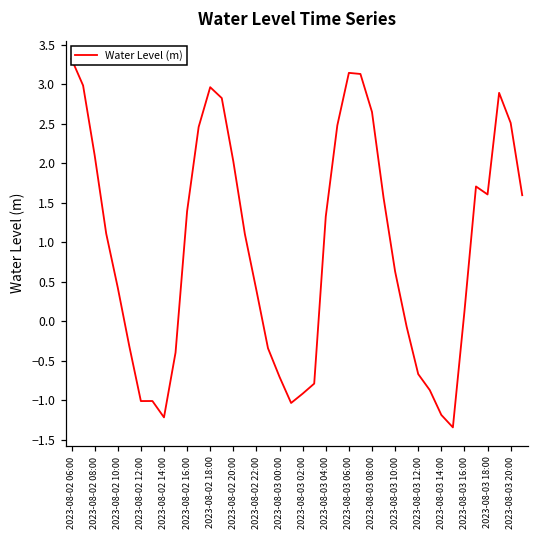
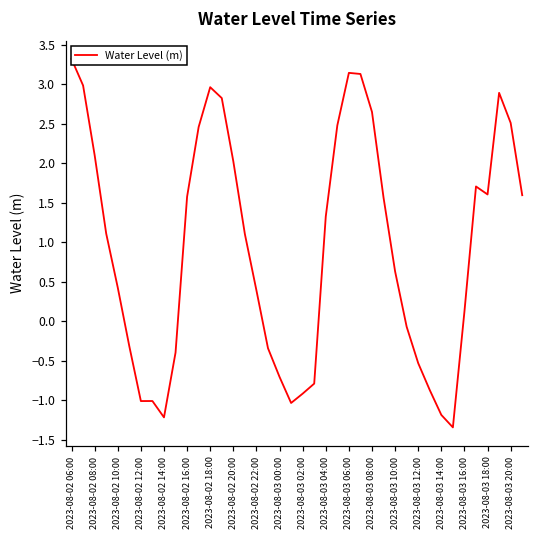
2023-08-02 16:00: 1.4 -> 1.6
2023-08-03 12:00: -0.7 -> -0.5
